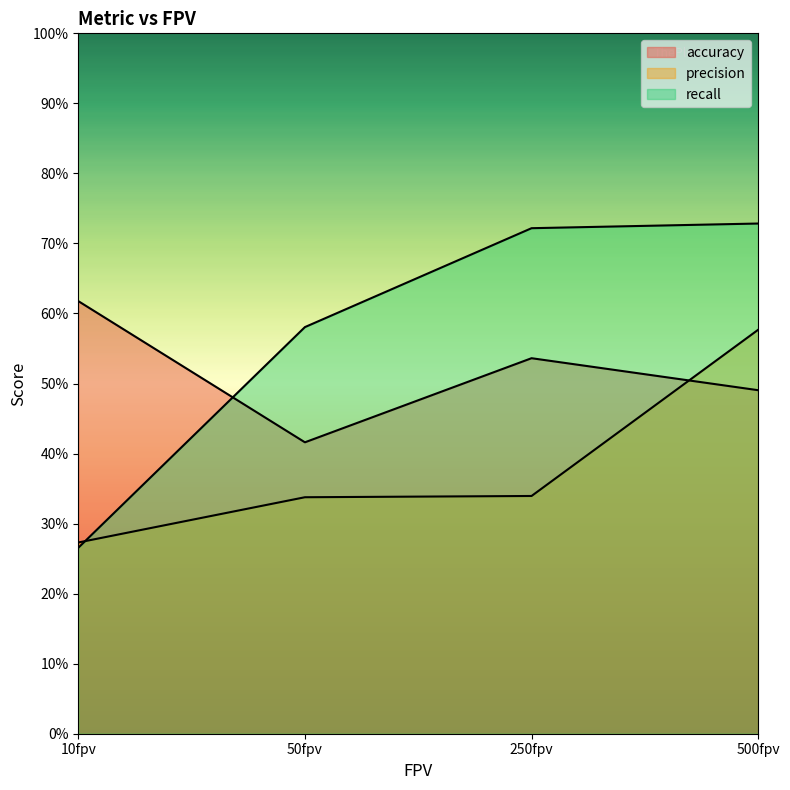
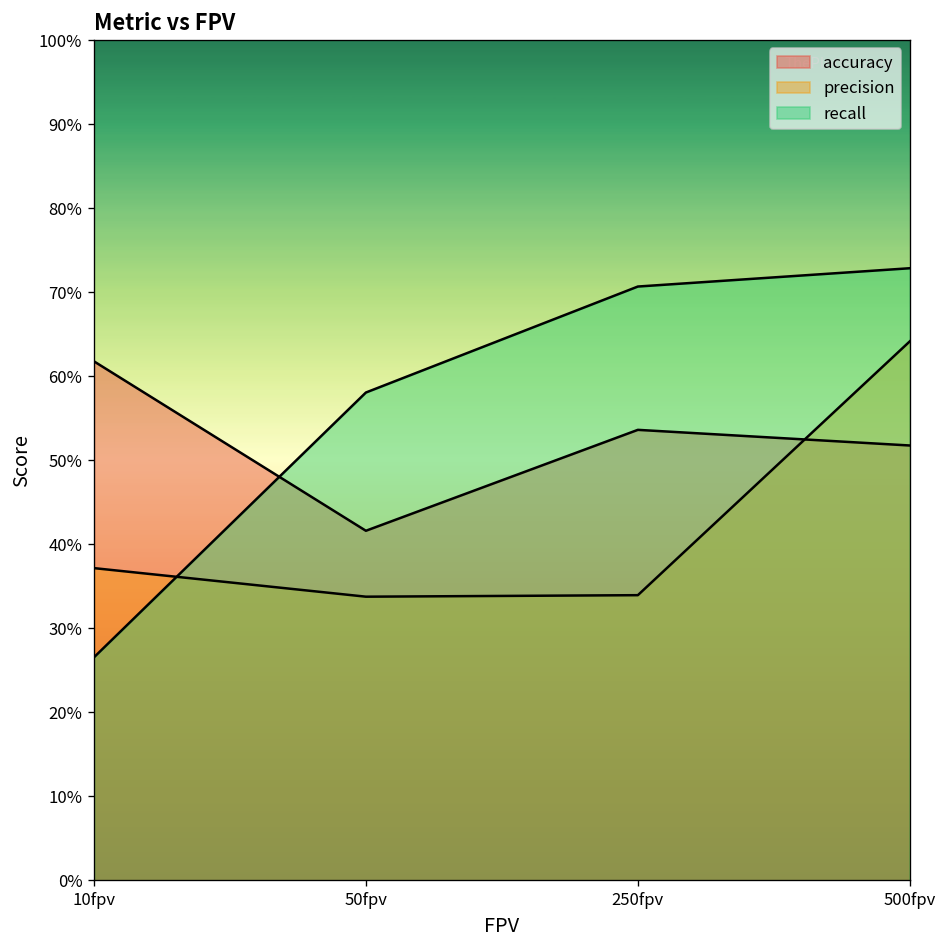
precision, 10fpv: 27% -> 37%
recall, 250fpv: 72% -> 71%
accuracy, 500fpv: 49% -> 52%
precision, 500fpv: 58% -> 64%
